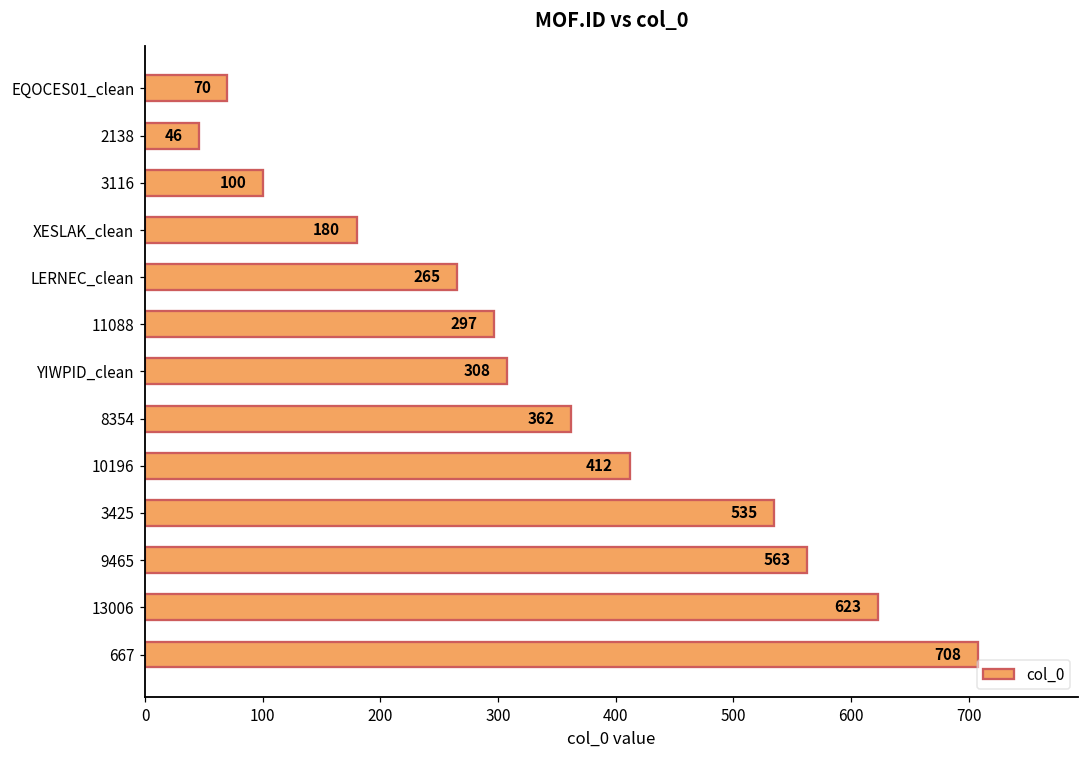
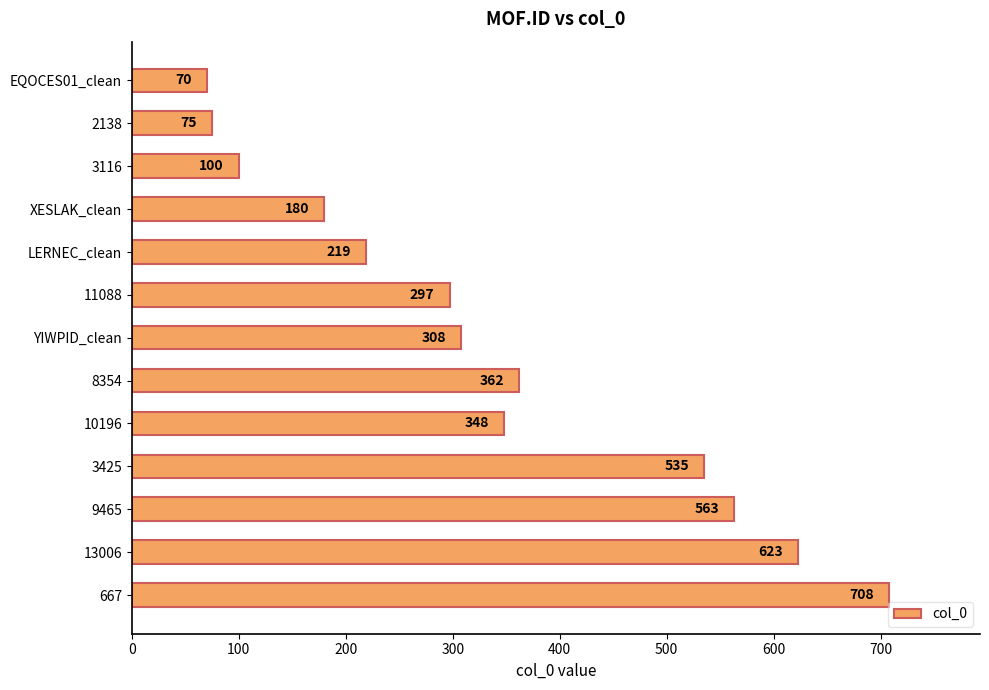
2138: 46 -> 75
LERNEC_clean: 265 -> 219
10196: 412 -> 348
